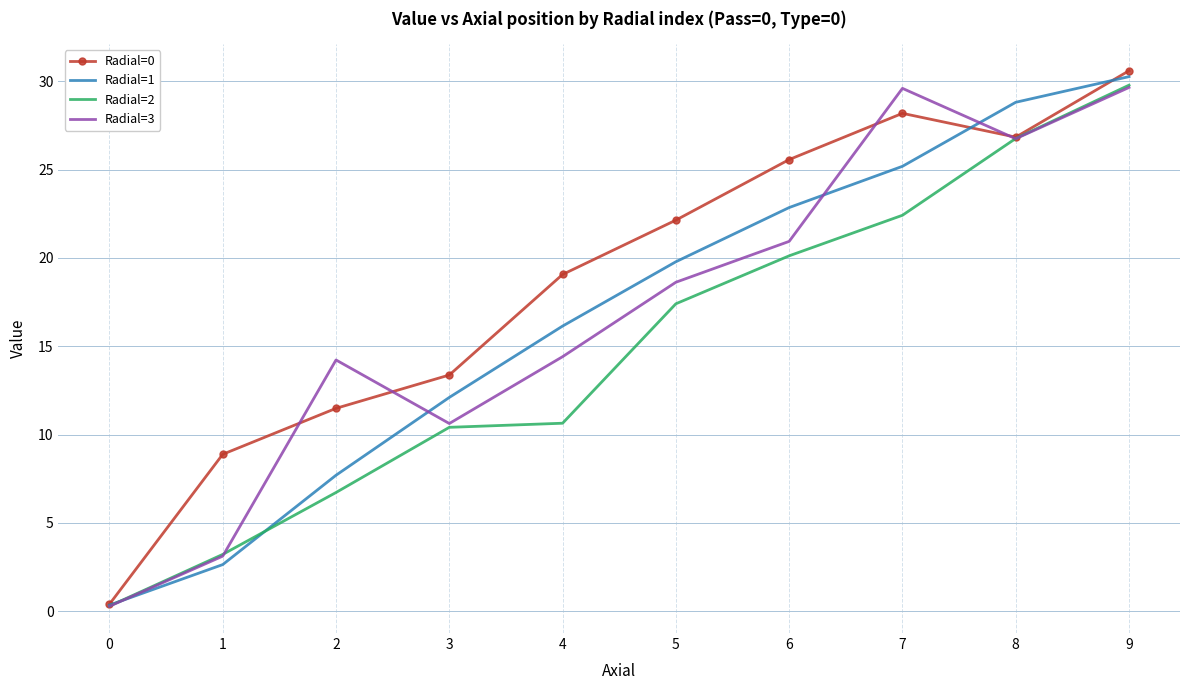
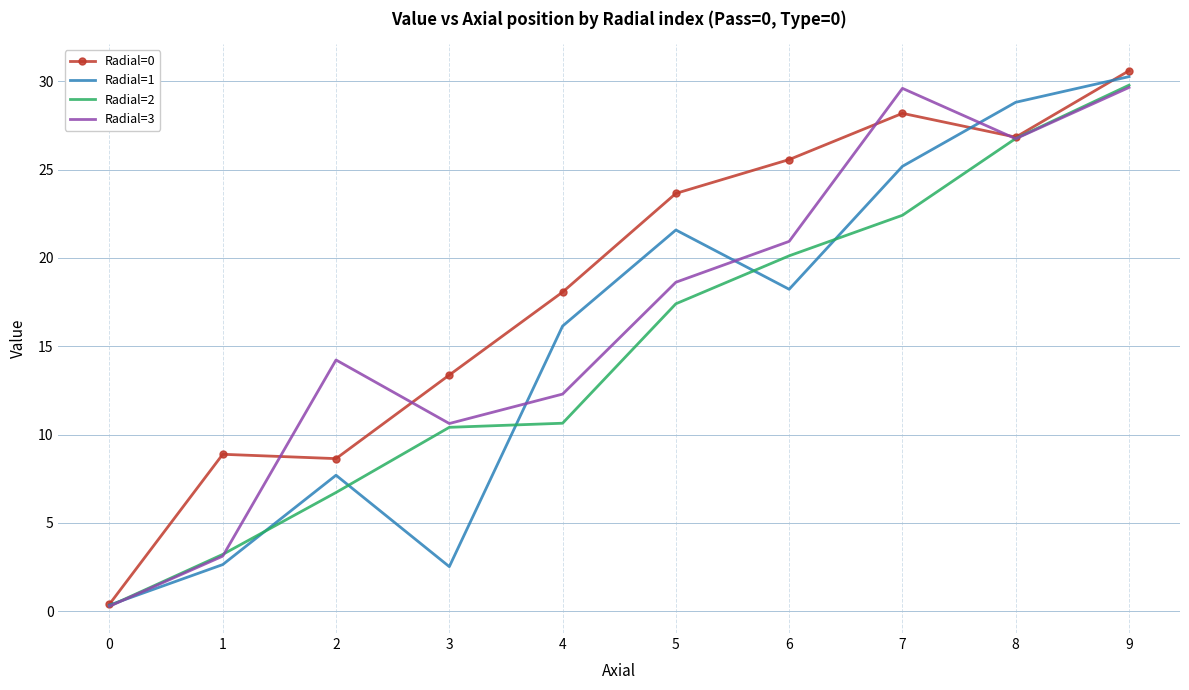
Radial=0, 2: 11.5 -> 8.6
Radial=1, 3: 12.1 -> 2.5
Radial=0, 4: 19.1 -> 18.1
Radial=3, 4: 14.4 -> 12.3
Radial=0, 5: 22.1 -> 23.7
Radial=1, 5: 19.8 -> 21.6
Radial=1, 6: 22.9 -> 18.2
